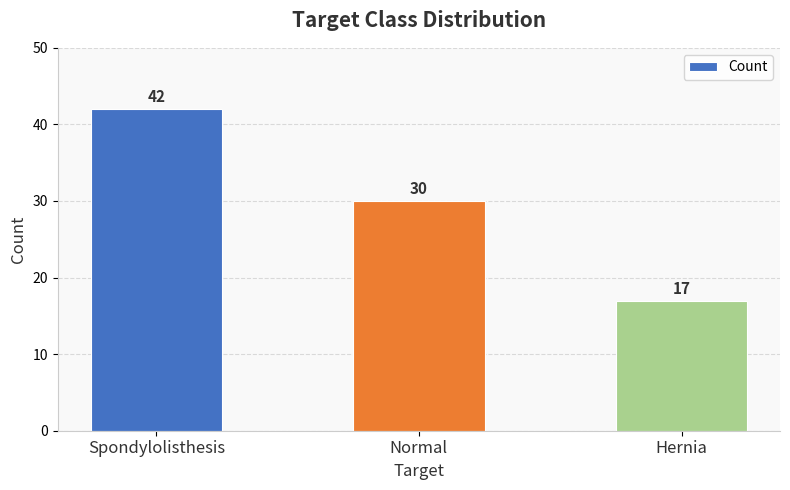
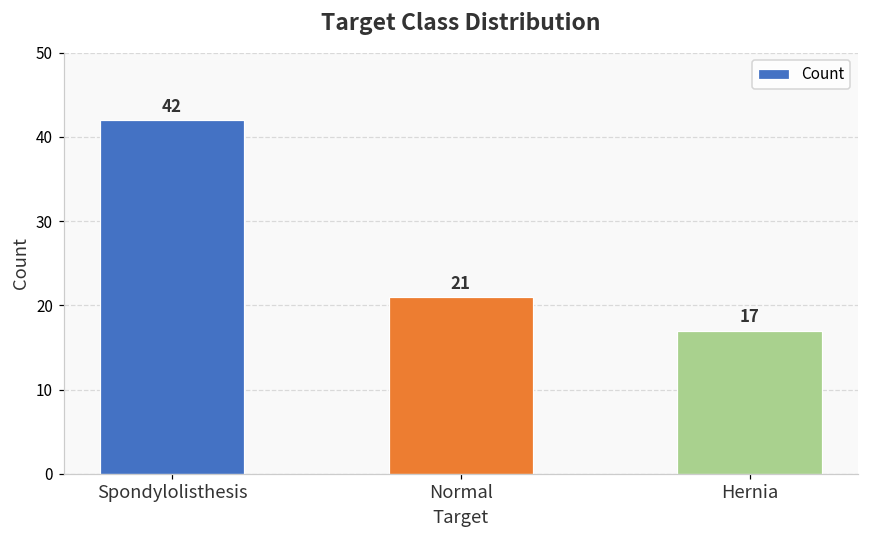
Normal: 30 -> 21
